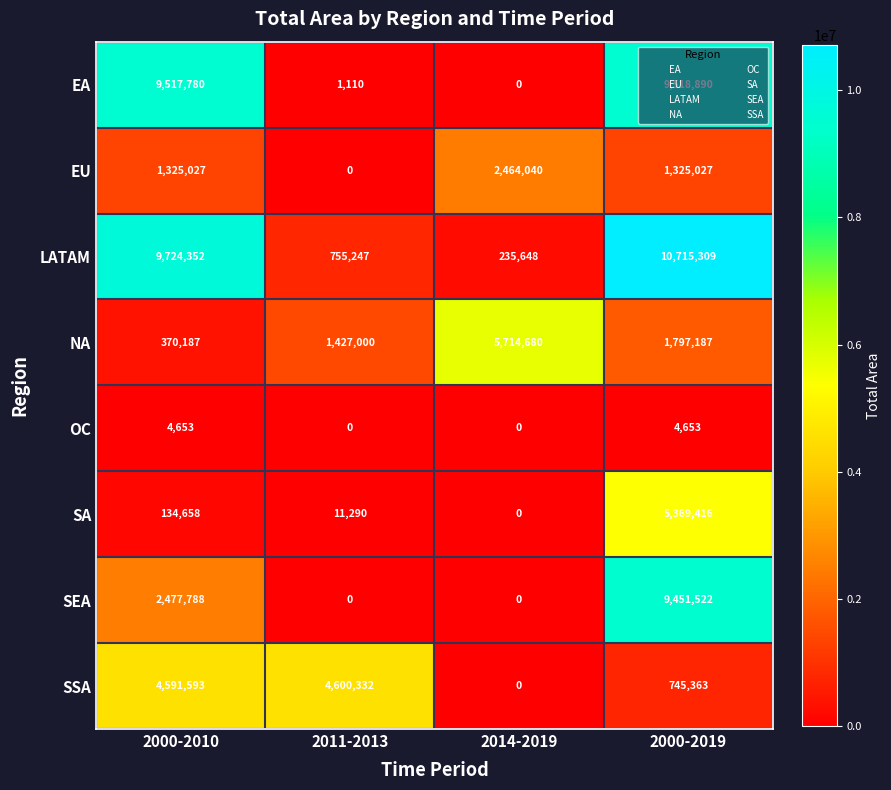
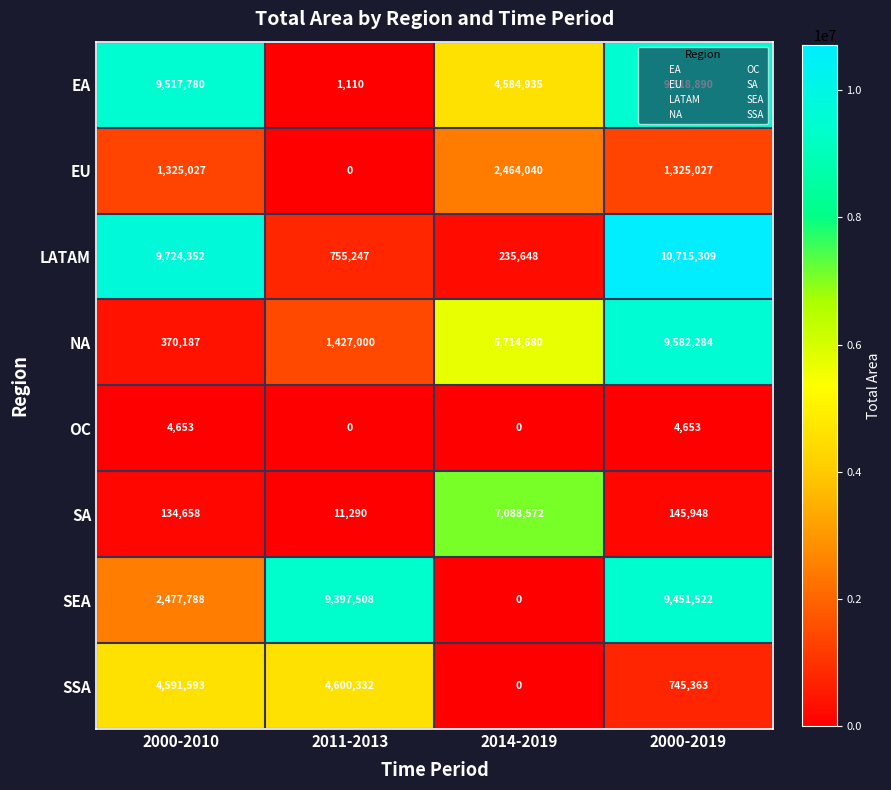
EA, 2014-2019: 0 -> 4,584,935
NA, 2000-2019: 1,797,187 -> 9,582,284
SA, 2014-2019: 0 -> 7,088,572
SA, 2000-2019: 5,369,416 -> 145,948
SEA, 2011-2013: 0 -> 9,397,508
